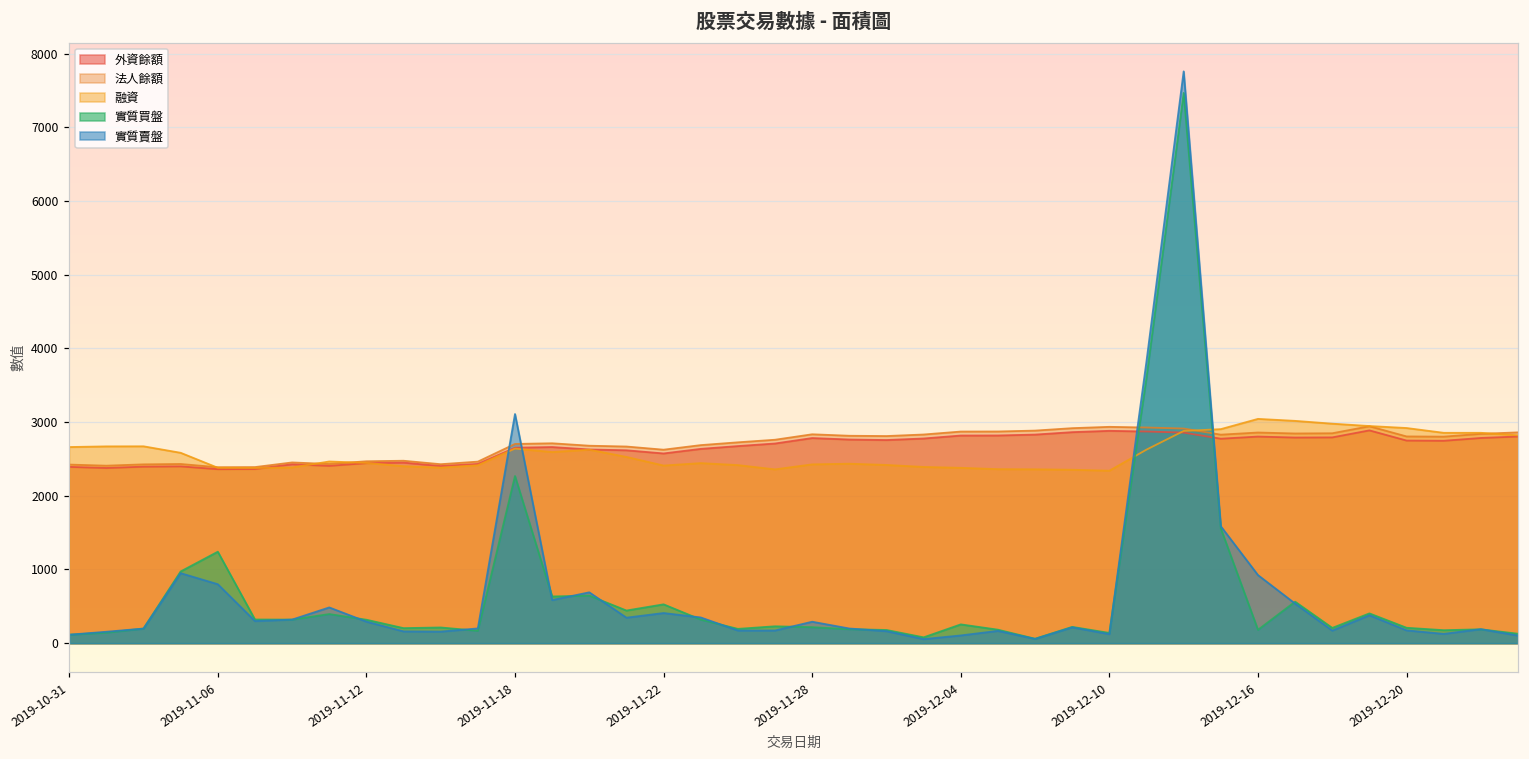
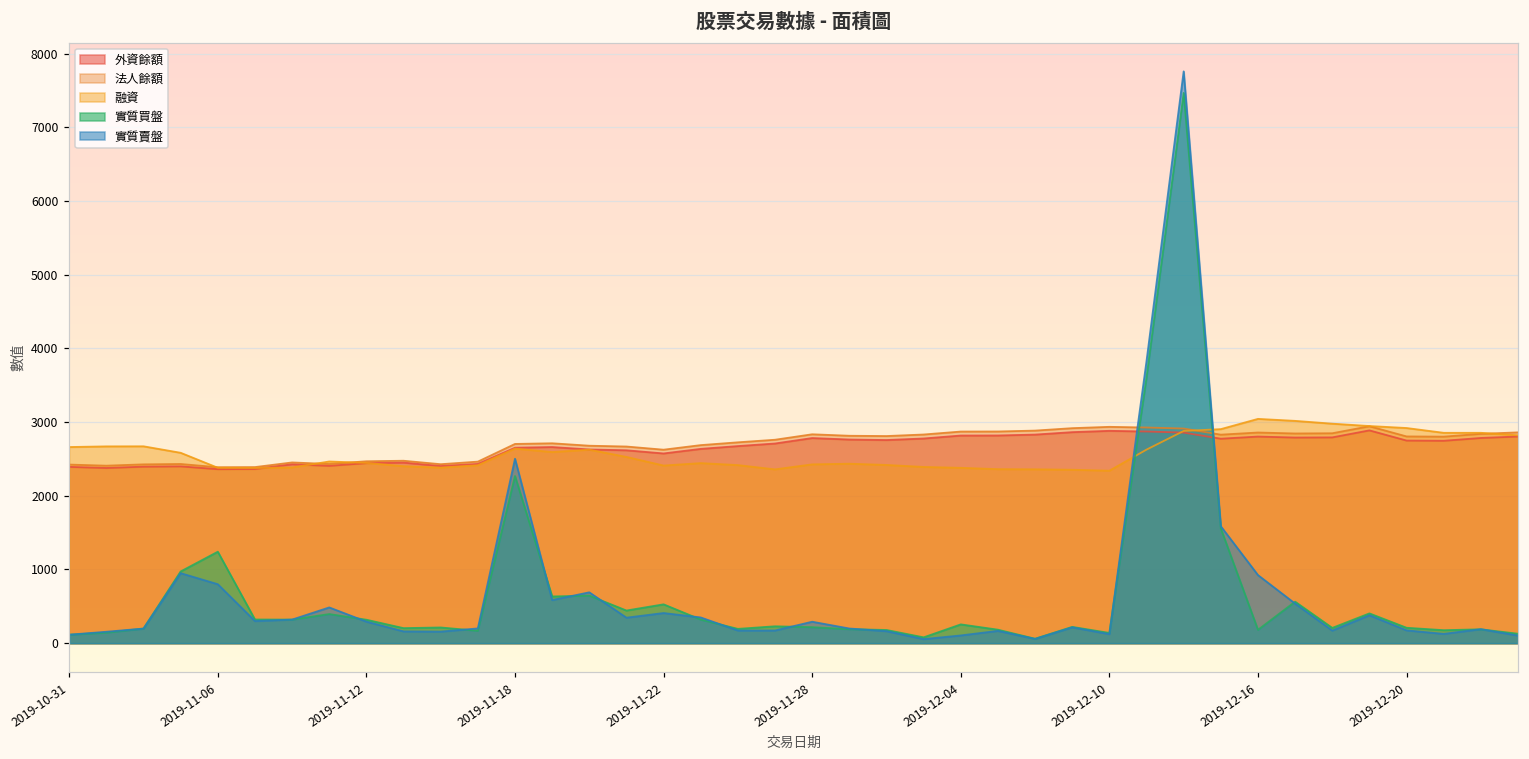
實質賣盤, 2019-11-18: 3100 -> 2500
